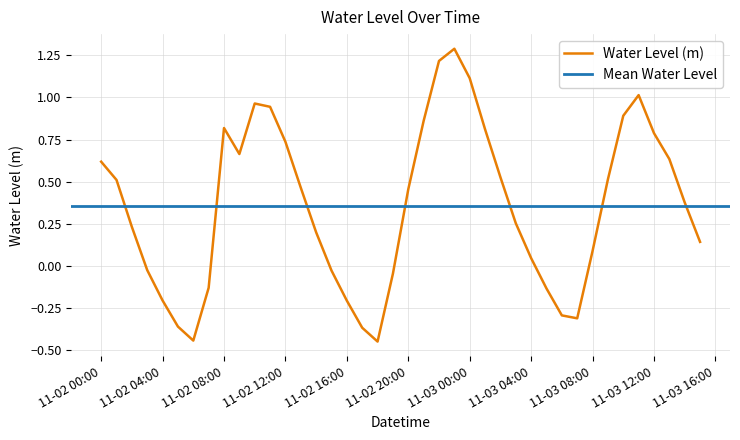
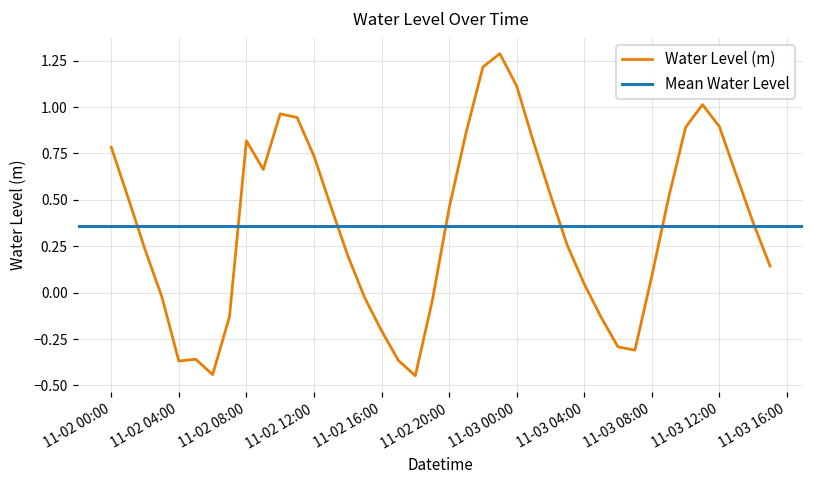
11-02 00:00: 0.62 -> 0.78
11-02 04:00: -0.20 -> -0.37
11-03 12:00: 0.79 -> 0.90
